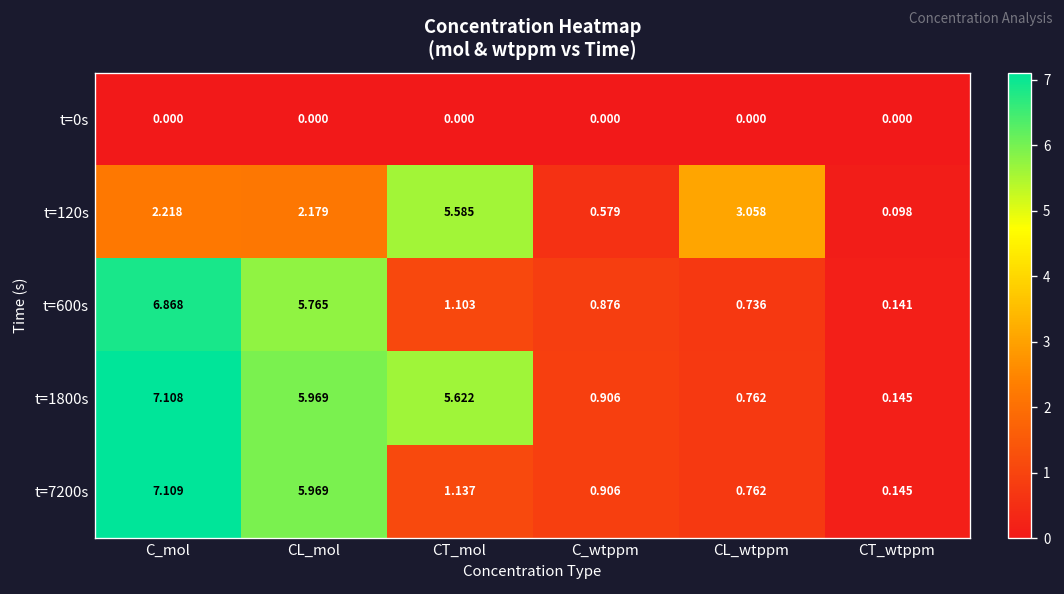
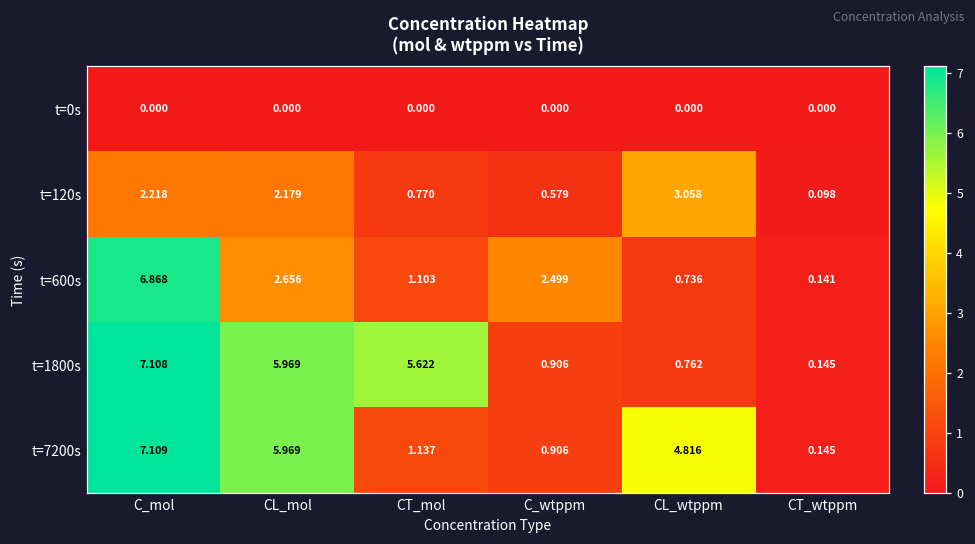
t=120s, CT_mol: 5.585 -> 0.770
t=600s, CL_mol: 5.765 -> 2.656
t=600s, C_wtppm: 0.876 -> 2.499
t=7200s, CL_wtppm: 0.762 -> 4.816
